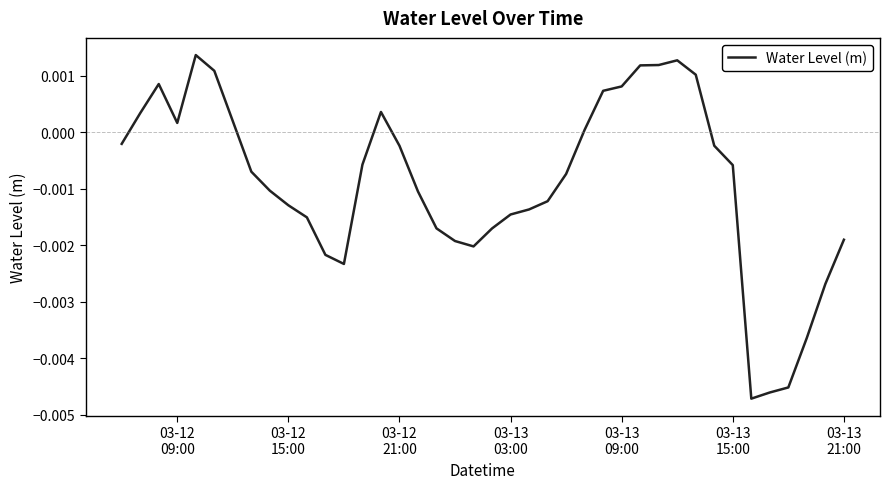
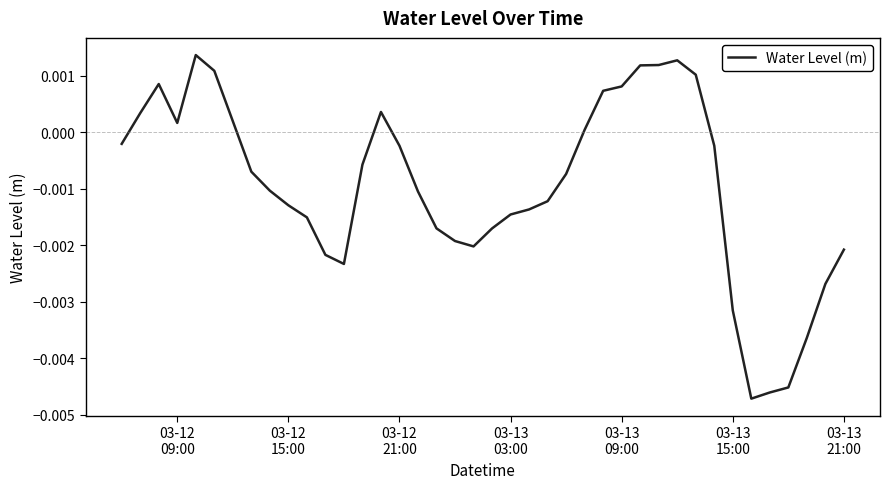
03-13 15:00: -0.0006 -> -0.0032
03-13 21:00: -0.0019 -> -0.0021
